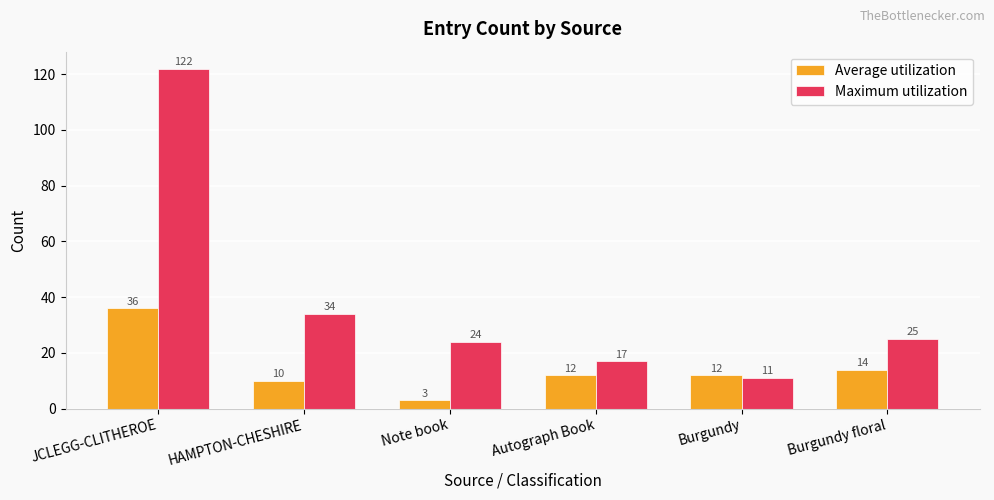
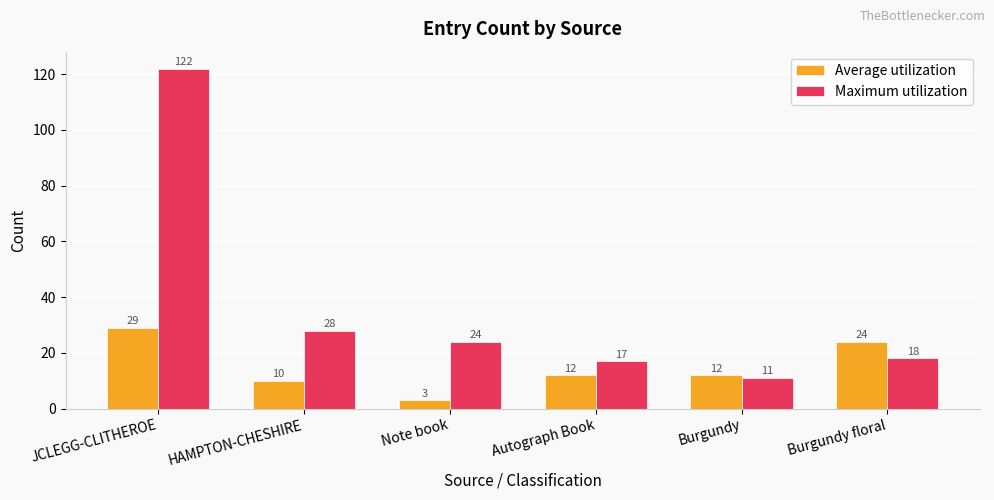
Average utilization, JCLEGG-CLITHEROE: 36 -> 29
Maximum utilization, HAMPTON-CHESHIRE: 34 -> 28
Average utilization, Burgundy floral: 14 -> 24
Maximum utilization, Burgundy floral: 25 -> 18
